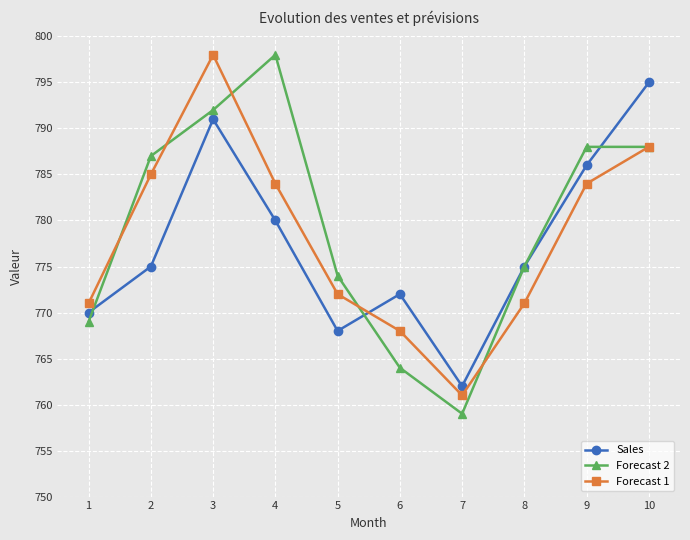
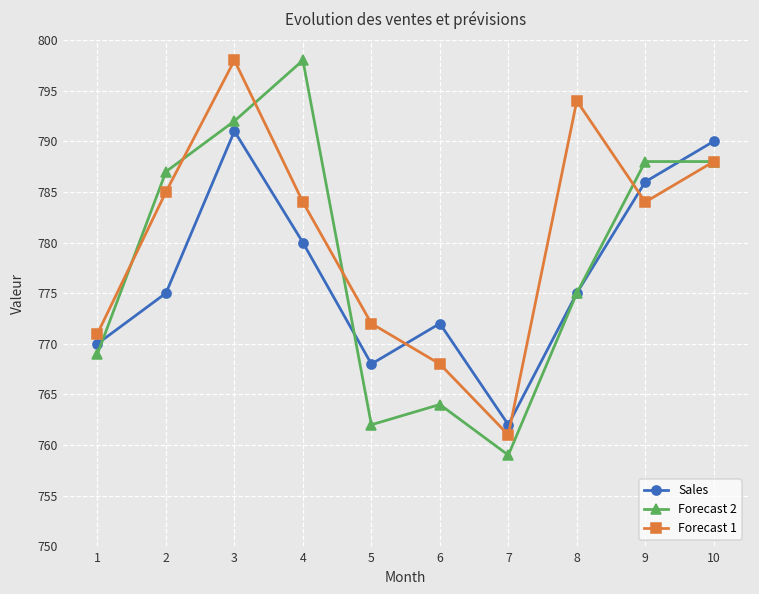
Forecast 2, 5: 774 -> 762
Forecast 1, 8: 771 -> 794
Sales, 10: 795 -> 790
